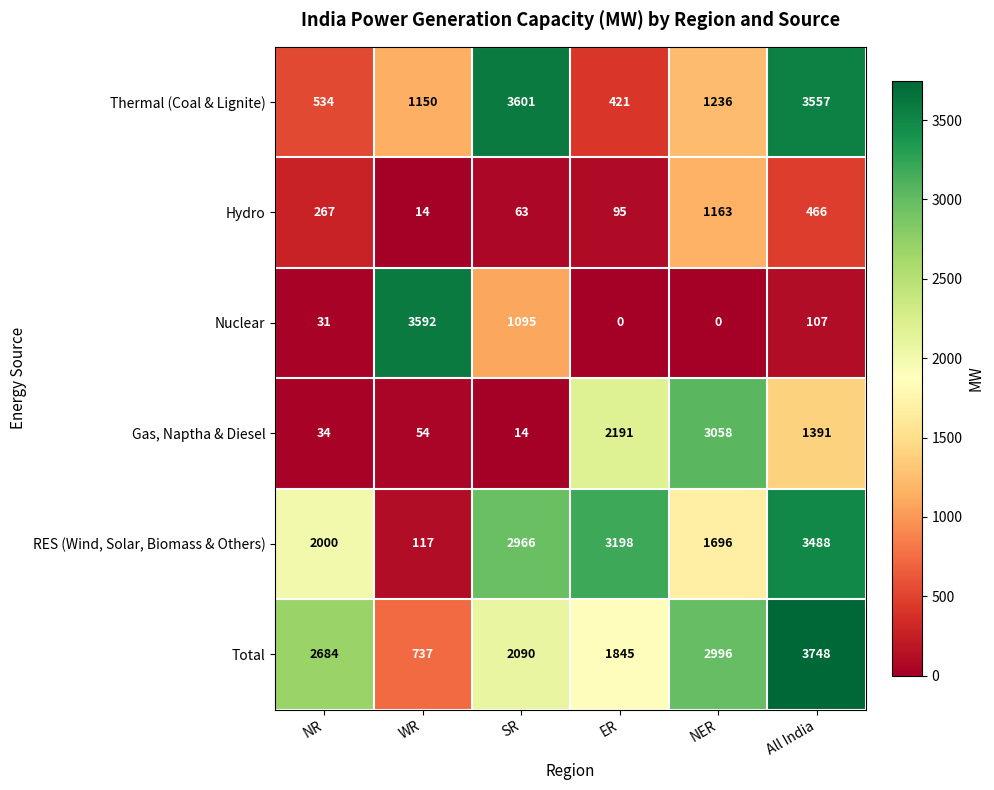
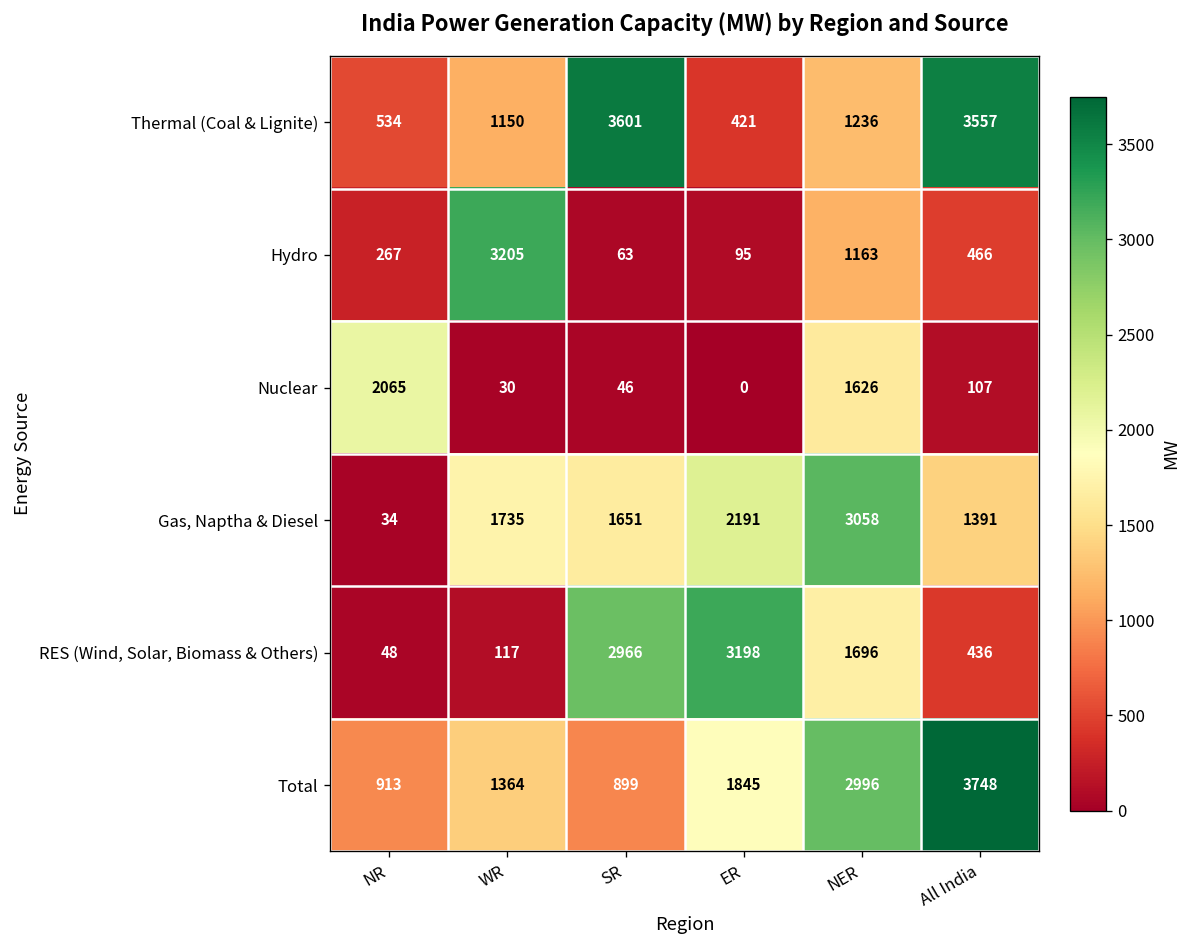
Hydro, WR: 14 -> 3205
Nuclear, NR: 31 -> 2065
Nuclear, WR: 3592 -> 30
Nuclear, SR: 1095 -> 46
Nuclear, NER: 0 -> 1626
Gas, Naptha & Diesel, WR: 54 -> 1735
Gas, Naptha & Diesel, SR: 14 -> 1651
RES (Wind, Solar, Biomass & Others), NR: 2000 -> 48
RES (Wind, Solar, Biomass & Others), All India: 3488 -> 436
Total, NR: 2684 -> 913
Total, WR: 737 -> 1364
Total, SR: 2090 -> 899
